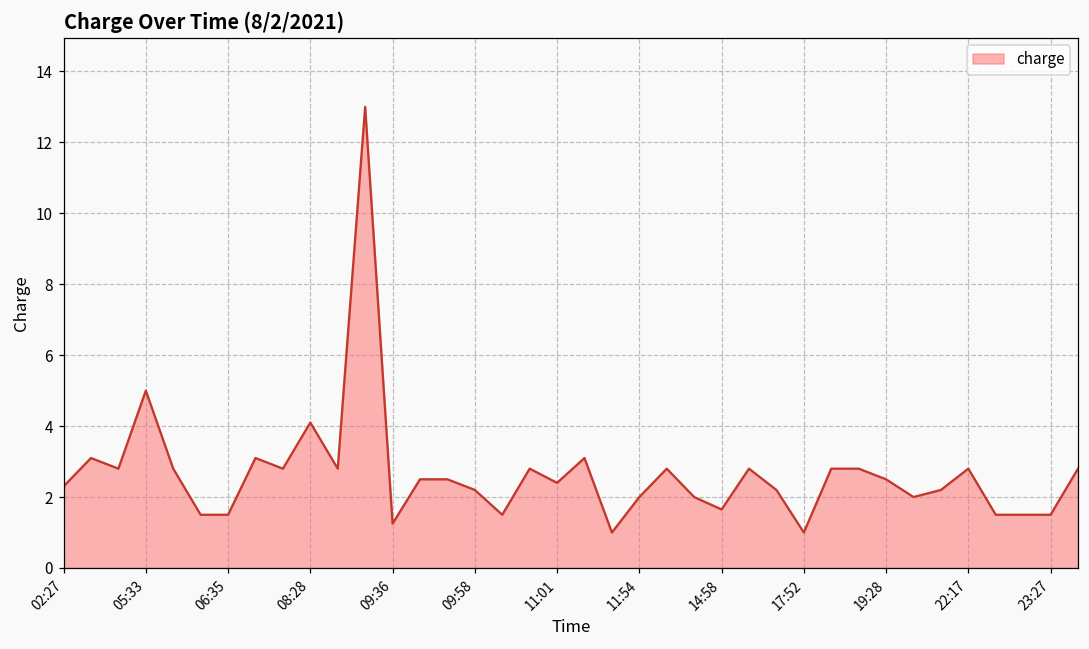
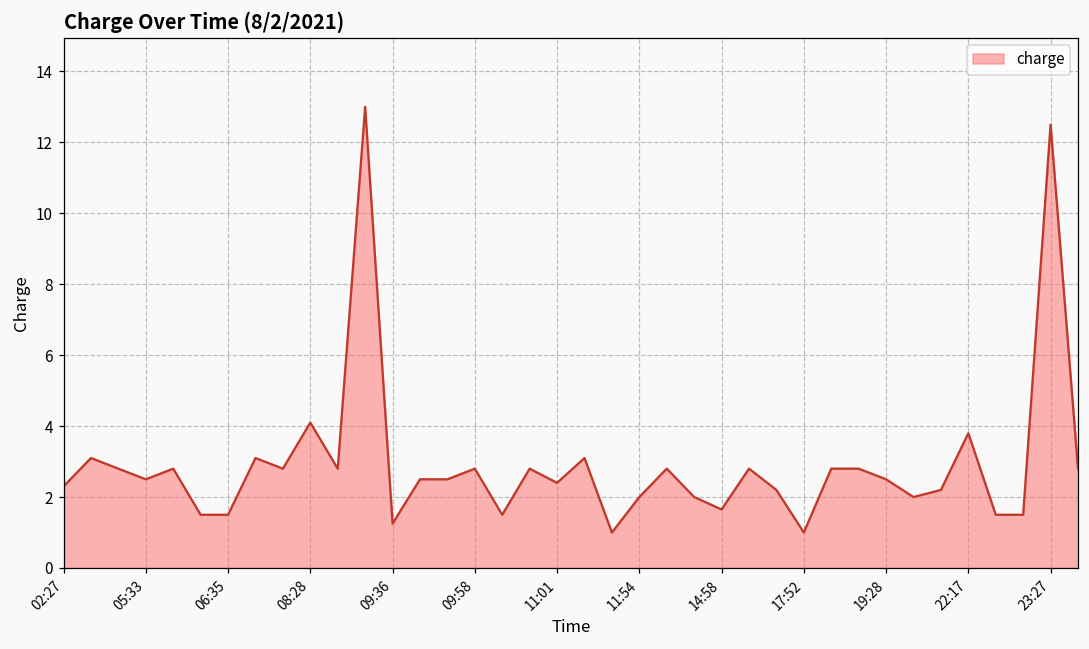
05:33: 5.0 -> 2.5
09:58: 2.2 -> 2.8
22:17: 2.8 -> 3.8
23:27: 1.5 -> 12.5
